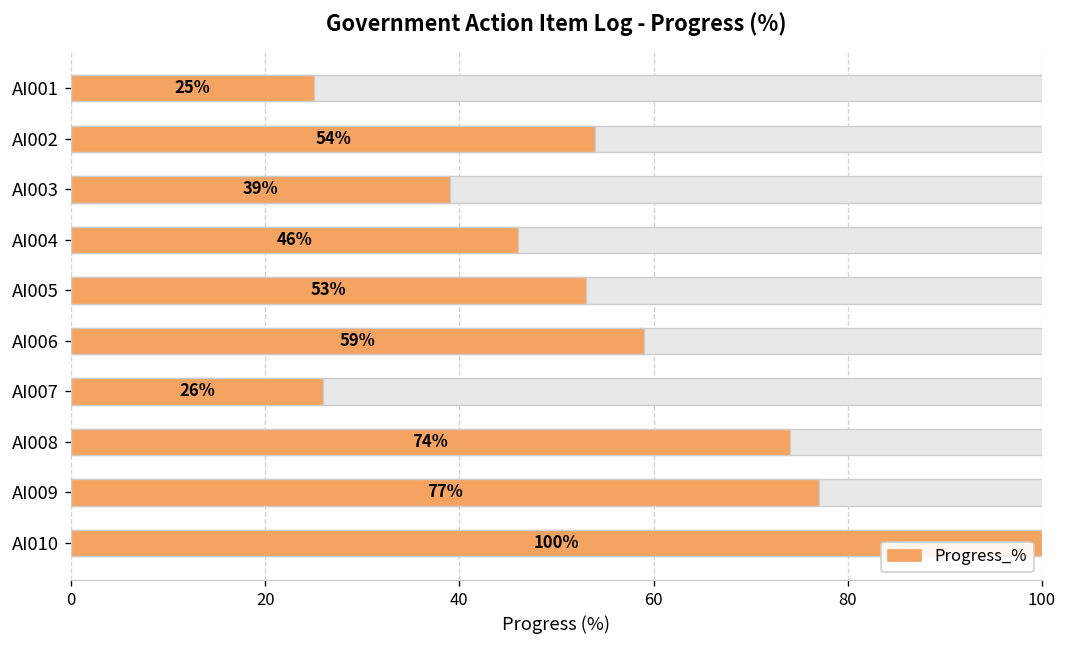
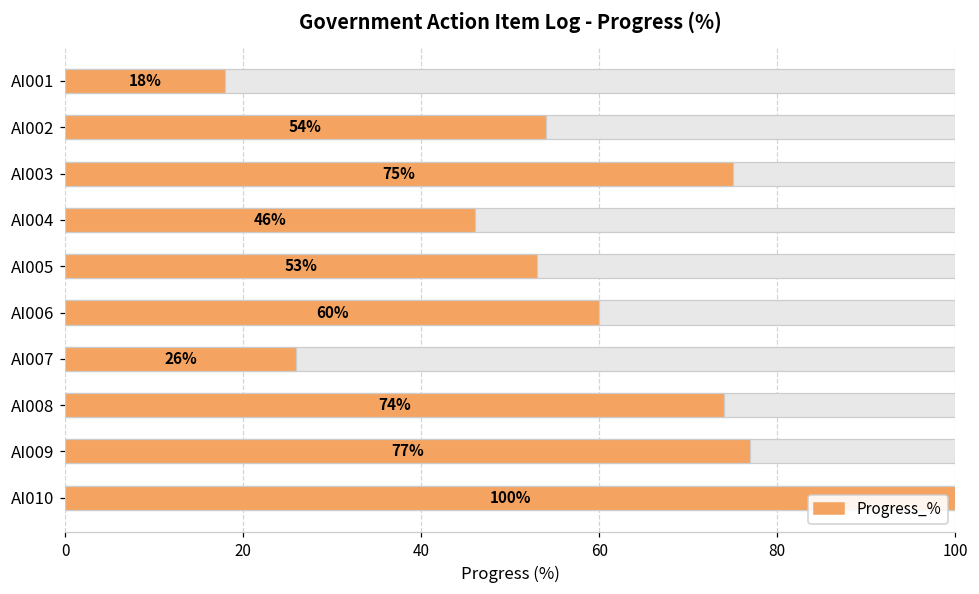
Progress_%, AI001: 25% -> 18%
Progress_%, AI003: 39% -> 75%
Progress_%, AI006: 59% -> 60%
